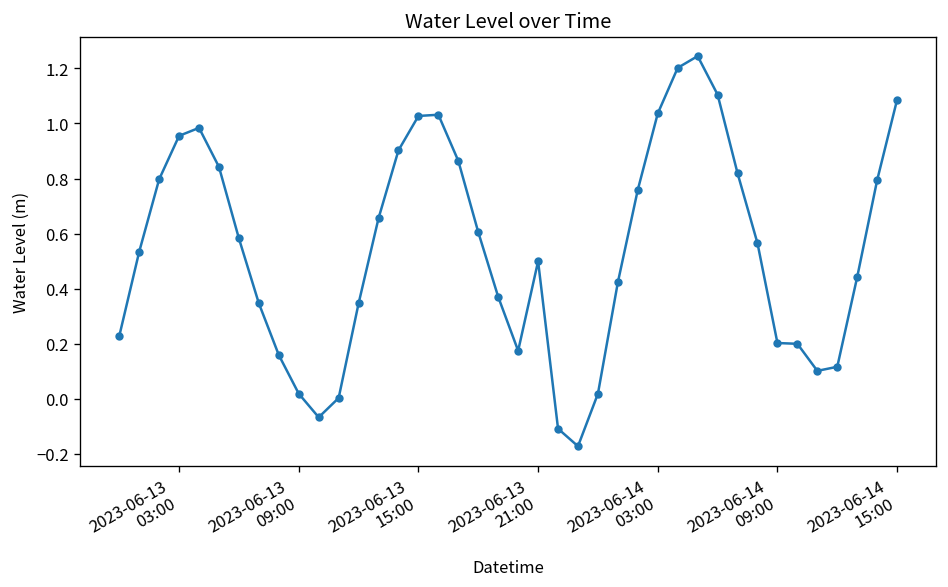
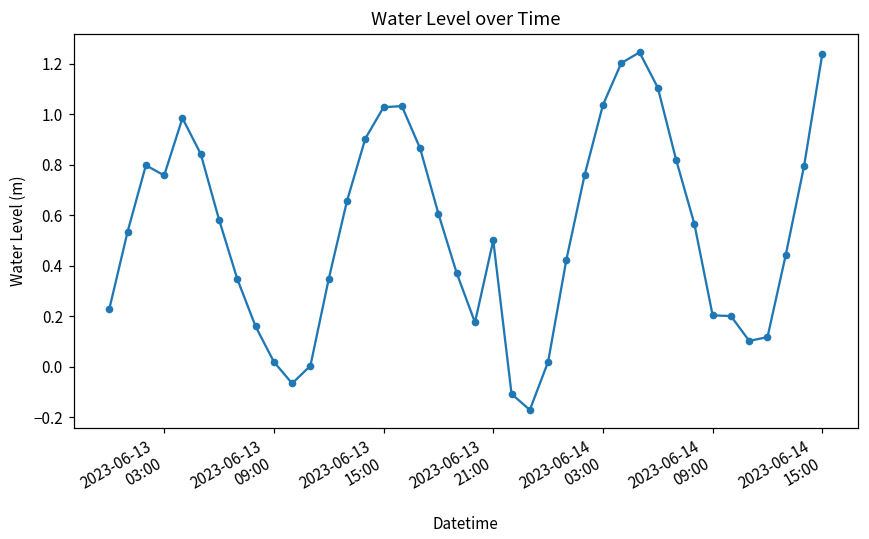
2023-06-13 03:00: 0.96 -> 0.76
2023-06-14 15:00: 1.09 -> 1.24
